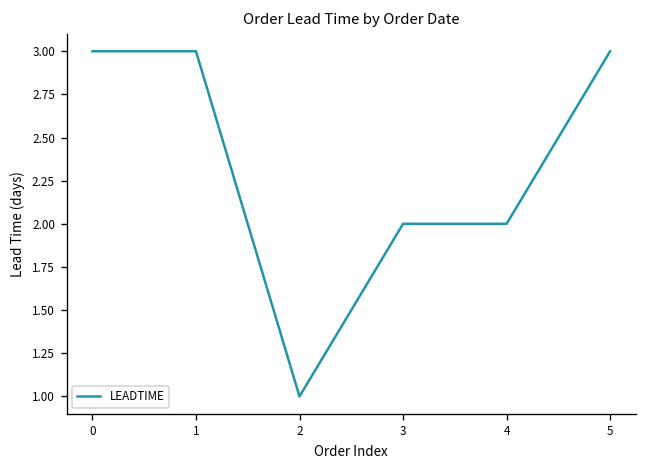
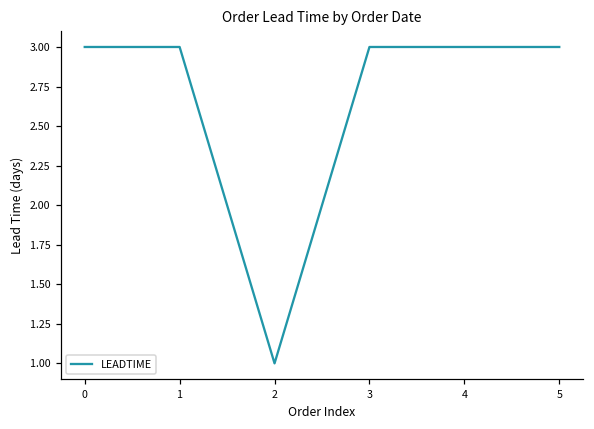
3: 2 -> 3
4: 2 -> 3
